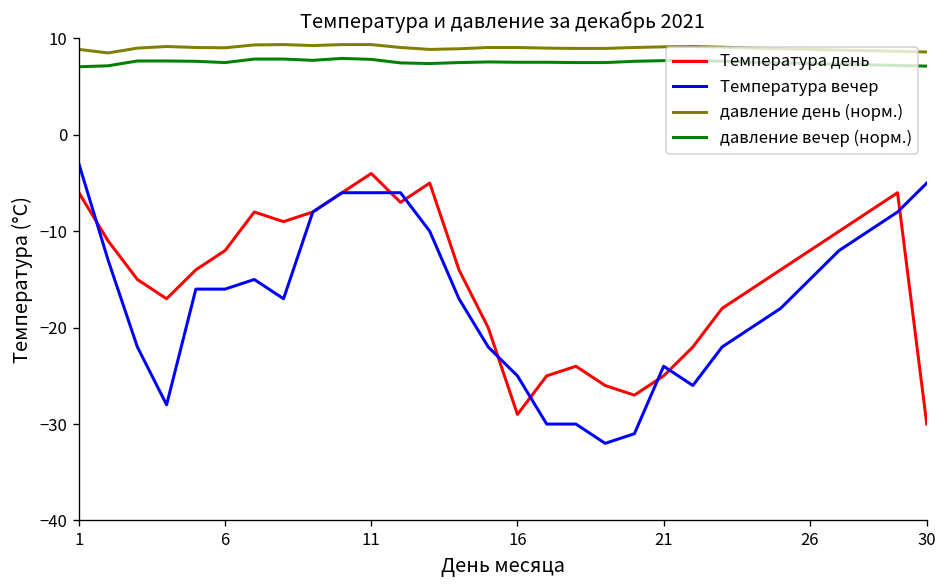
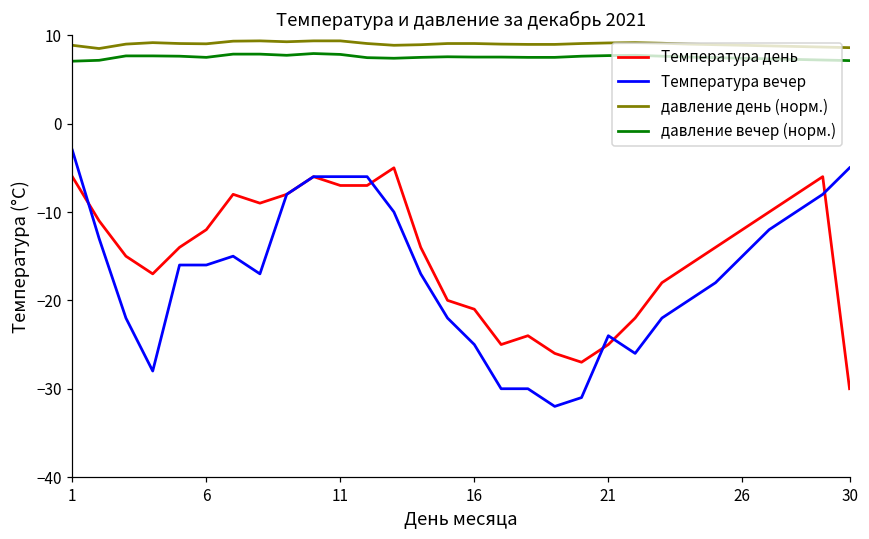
Температура день, 11: -4 -> -7
Температура день, 16: -29 -> -21
